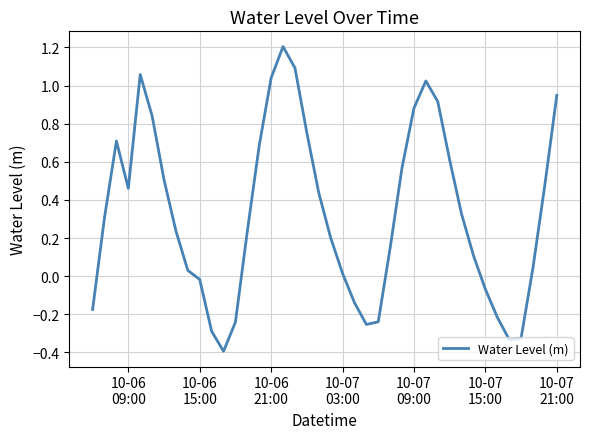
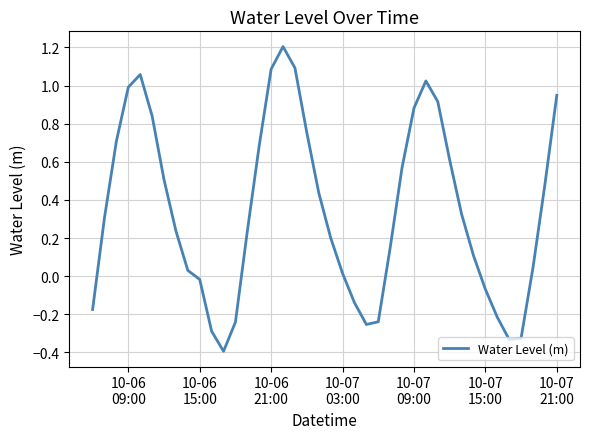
10-06 09:00: 0.46 -> 0.99
10-06 21:00: 1.04 -> 1.09
